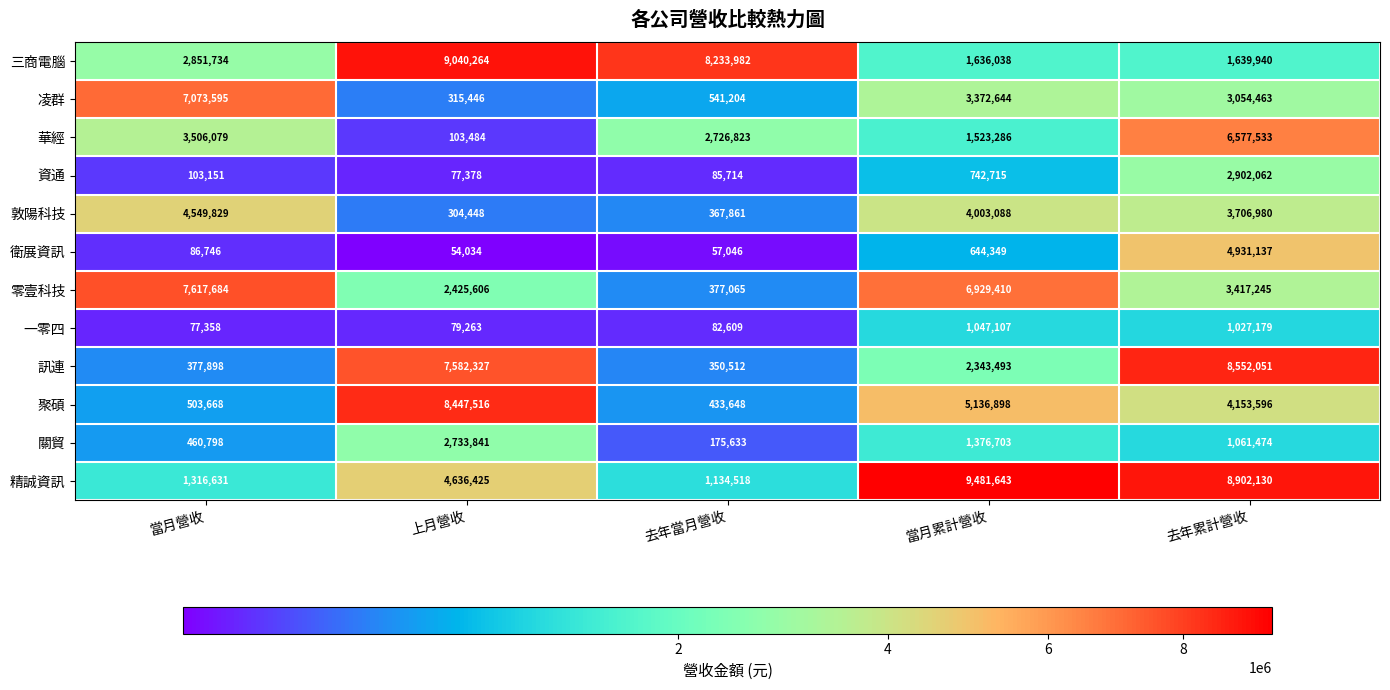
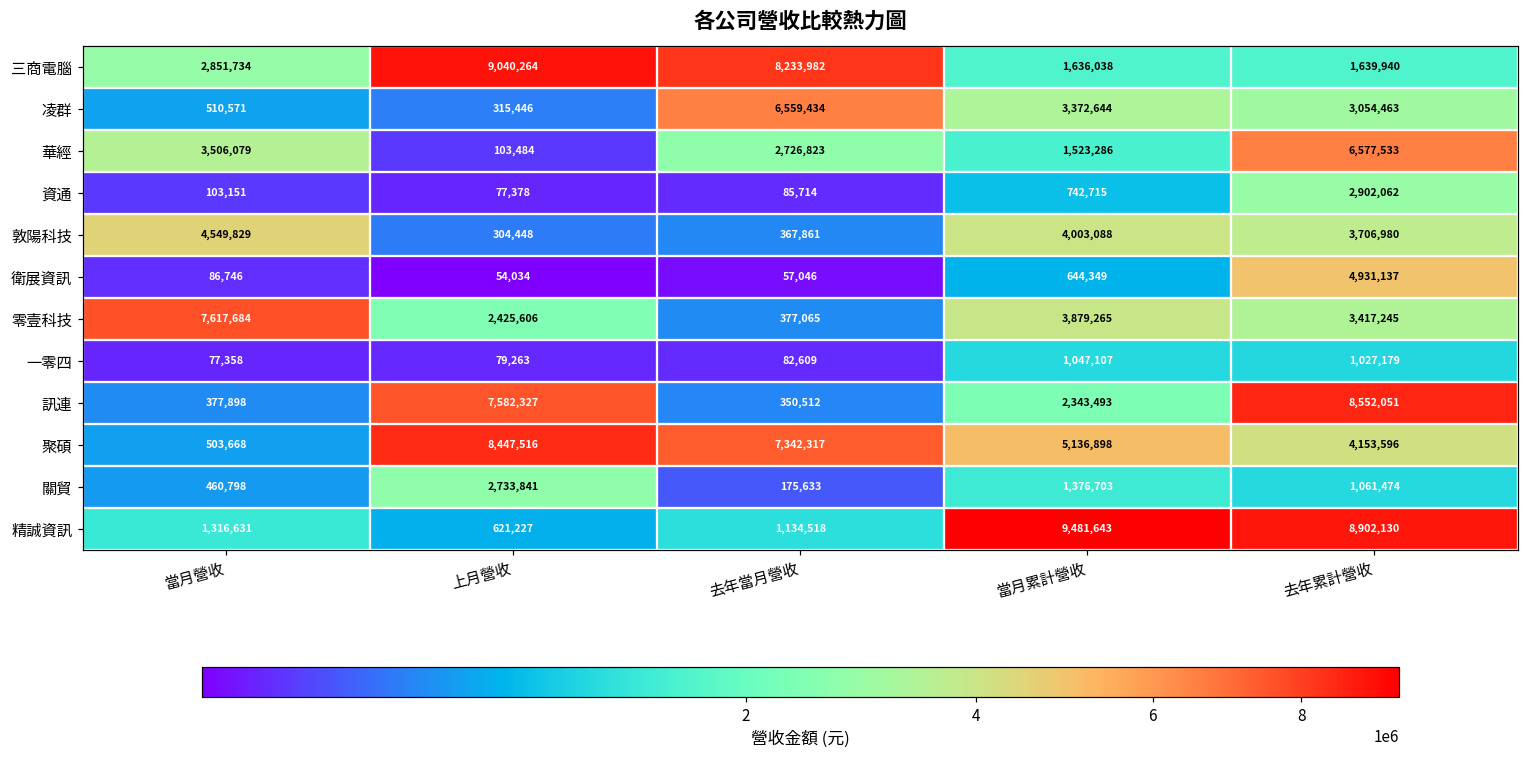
凌群, 當月營收: 7,073,595 -> 510,571
凌群, 去年當月營收: 541,204 -> 6,559,434
零壹科技, 當月累計營收: 6,929,410 -> 3,879,265
聚碩, 去年當月營收: 433,648 -> 7,342,317
精誠資訊, 上月營收: 4,636,425 -> 621,227
